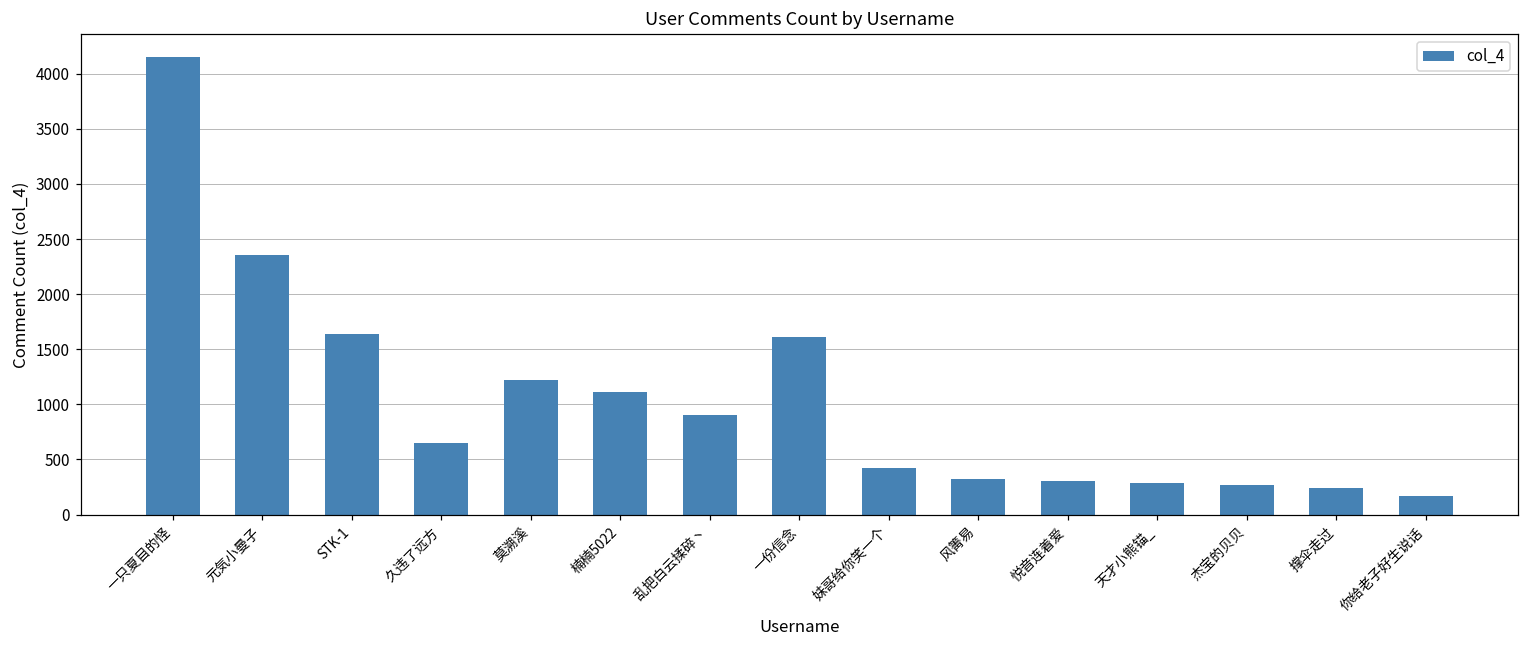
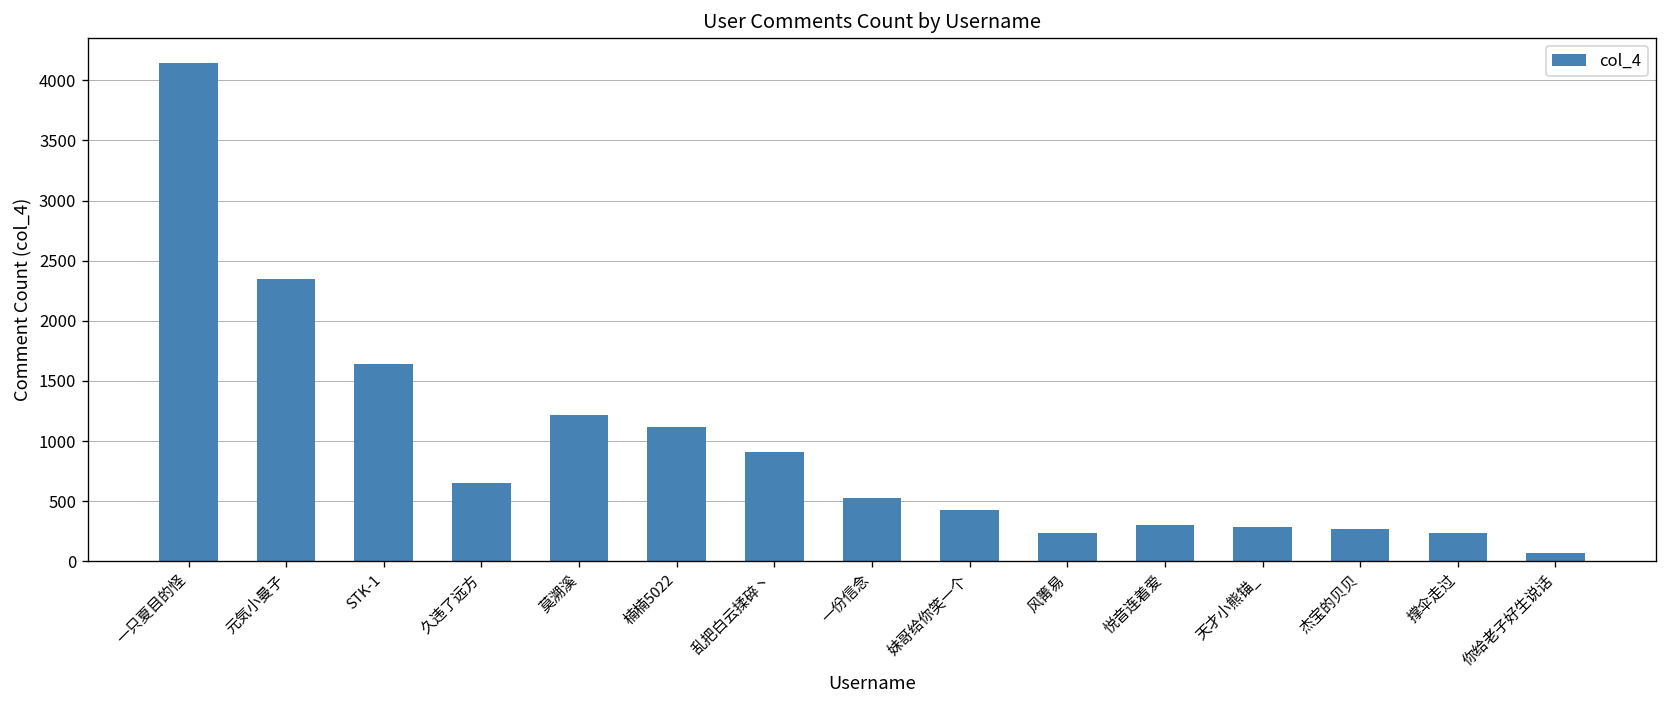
一份信念: 1610 -> 530
风箐易: 320 -> 240
你给老子好生说话: 170 -> 70
